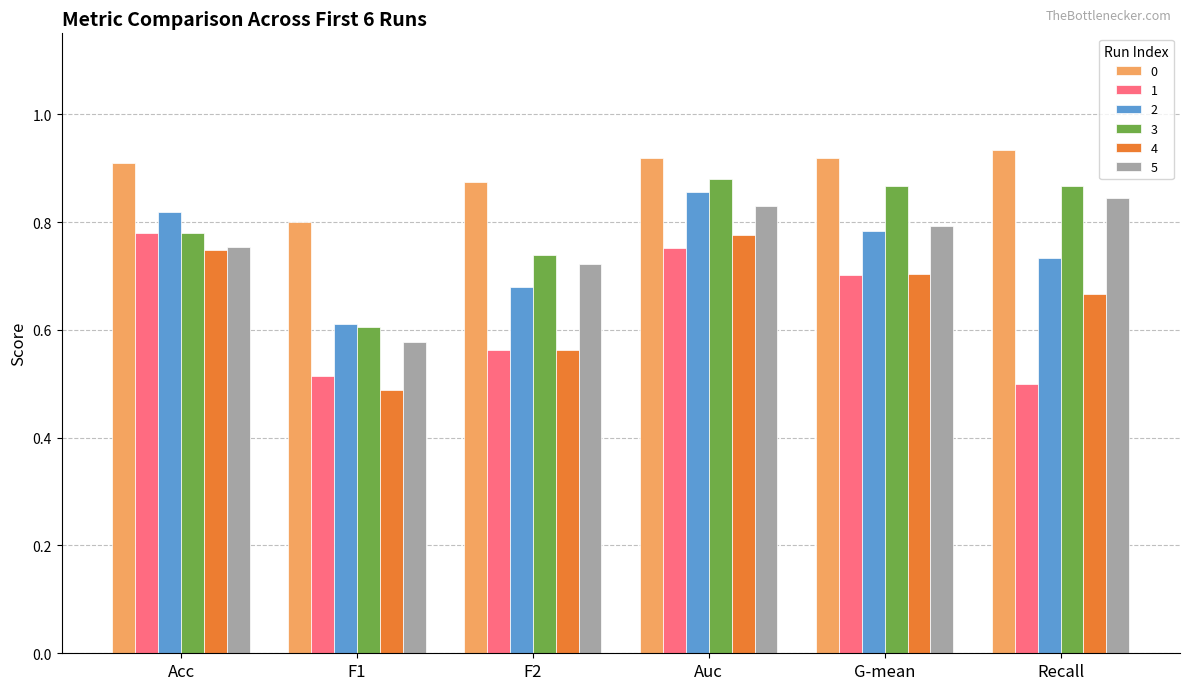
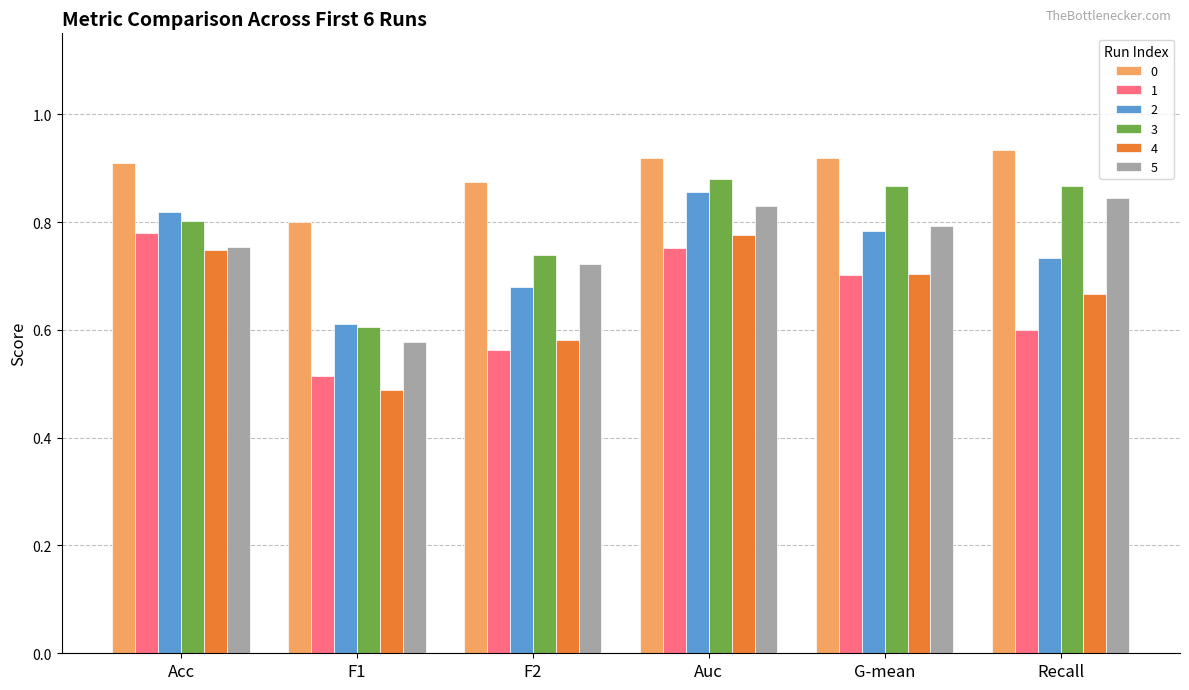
3, Acc: 0.78 -> 0.80
4, F2: 0.56 -> 0.58
1, Recall: 0.5 -> 0.6
